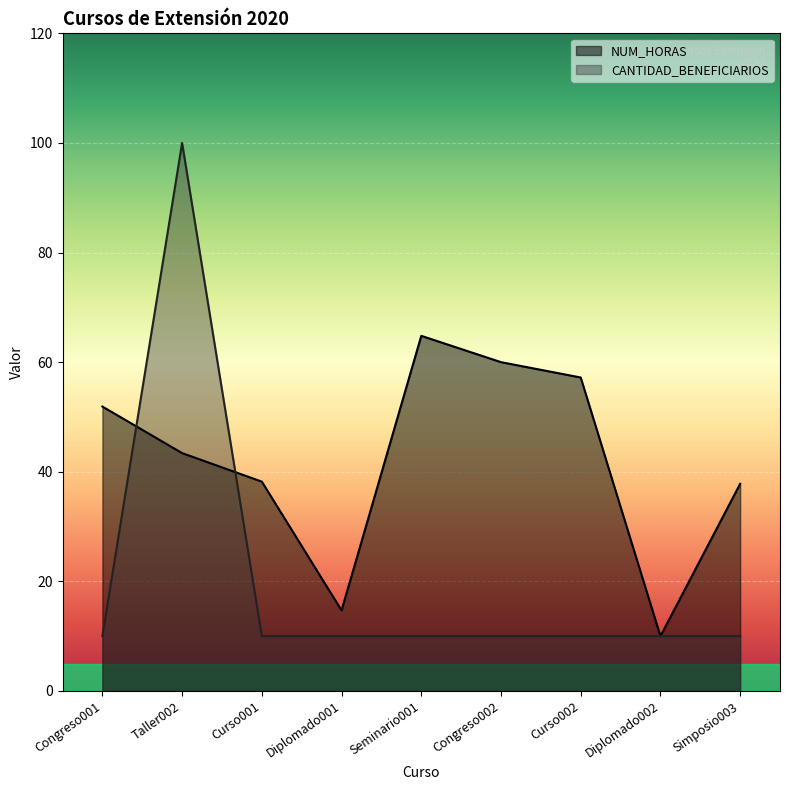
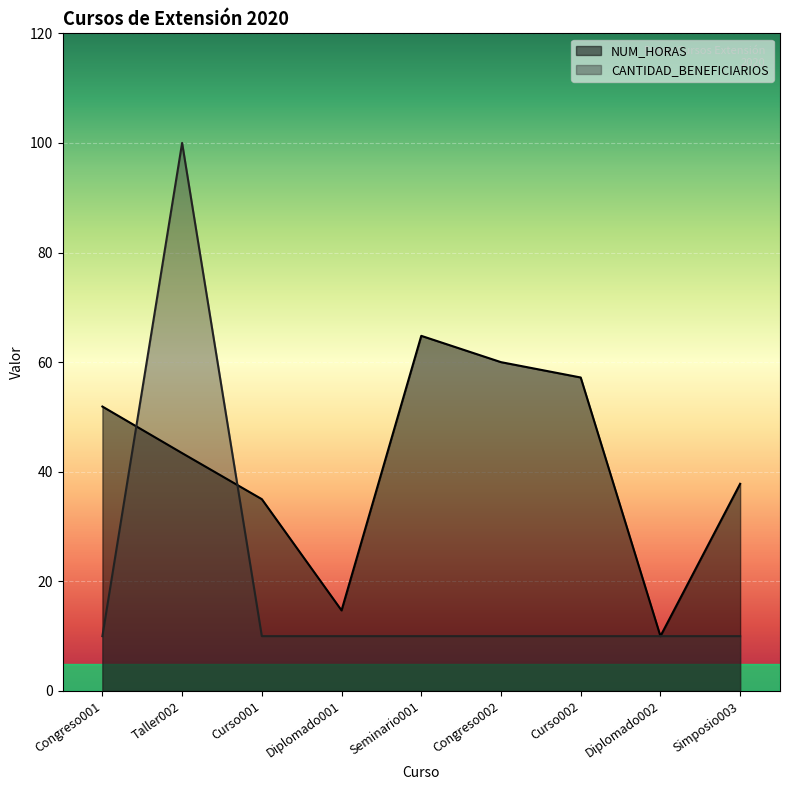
NUM_HORAS, Curso001: 38 -> 35
